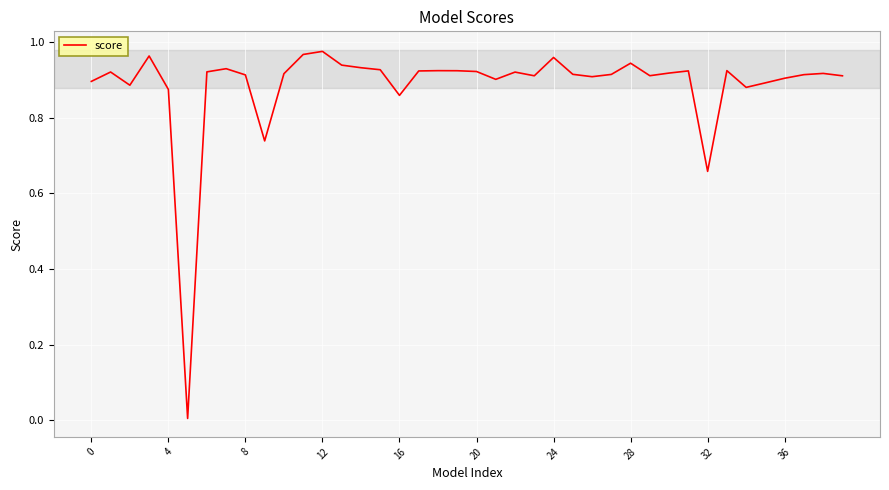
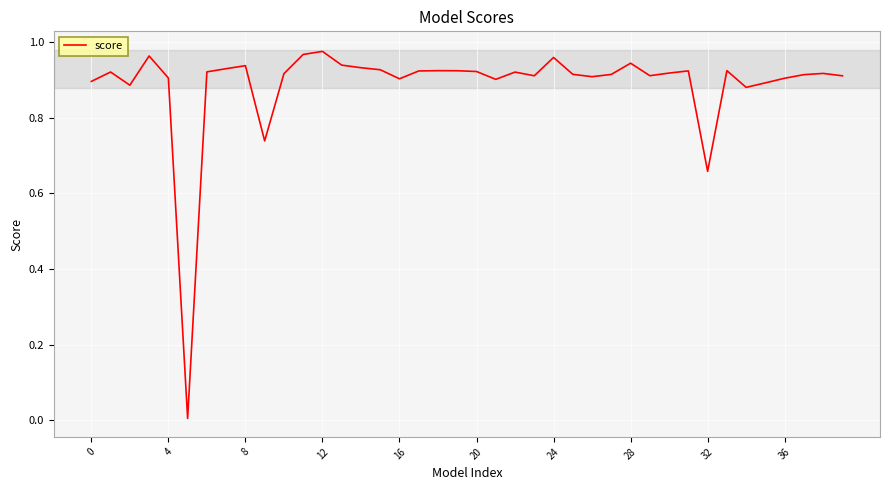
4: 0.88 -> 0.91
8: 0.91 -> 0.94
16: 0.86 -> 0.90
